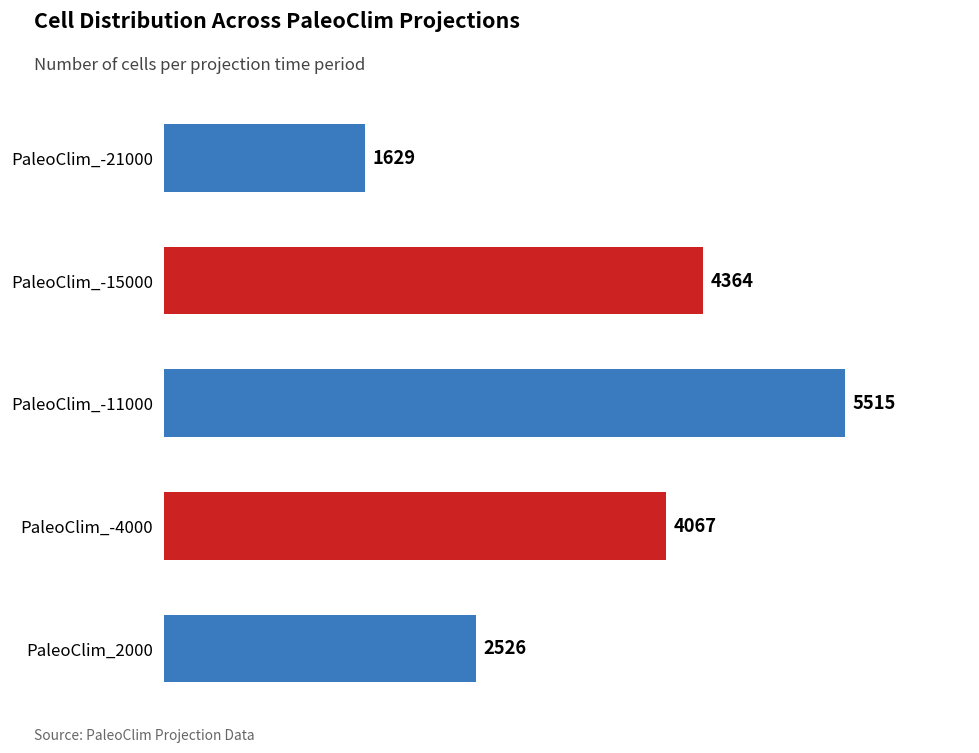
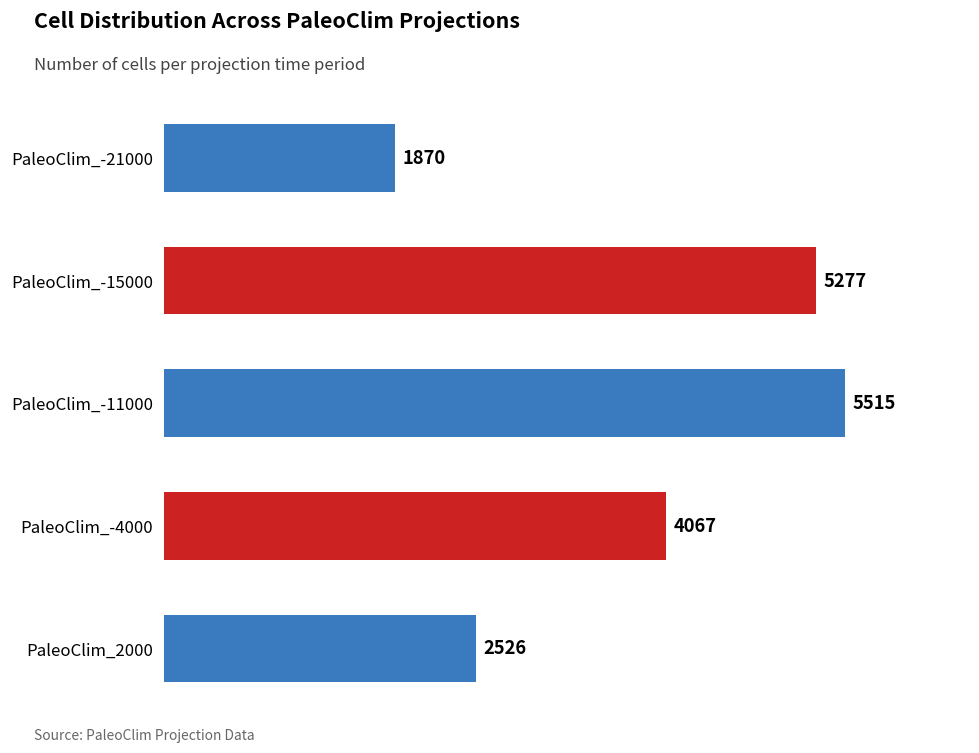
PaleoClim_-21000: 1629 -> 1870
PaleoClim_-15000: 4364 -> 5277
